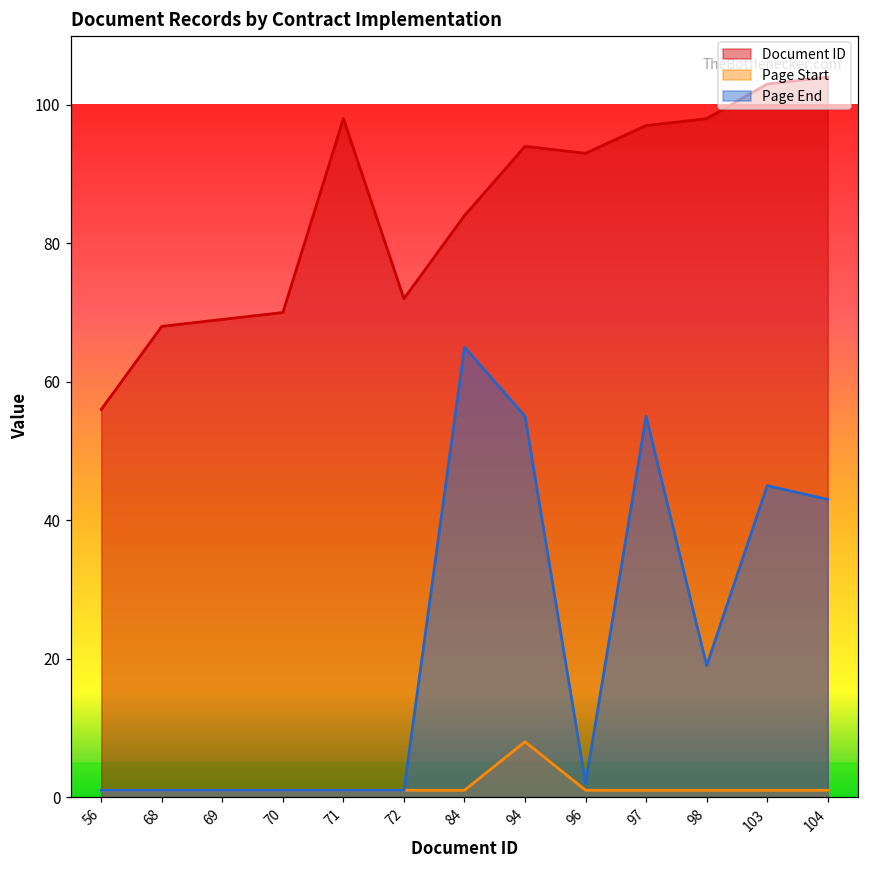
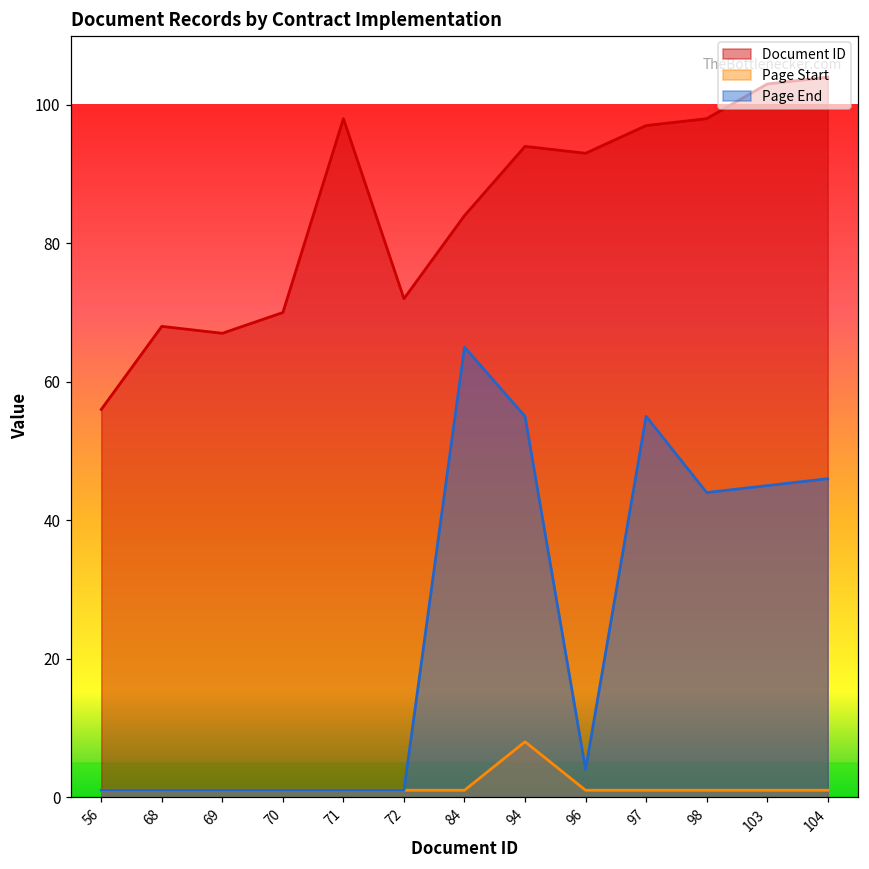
Document ID, 69: 69 -> 67
Page End, 96: 2 -> 4
Page End, 98: 19 -> 44
Page End, 104: 43 -> 46
